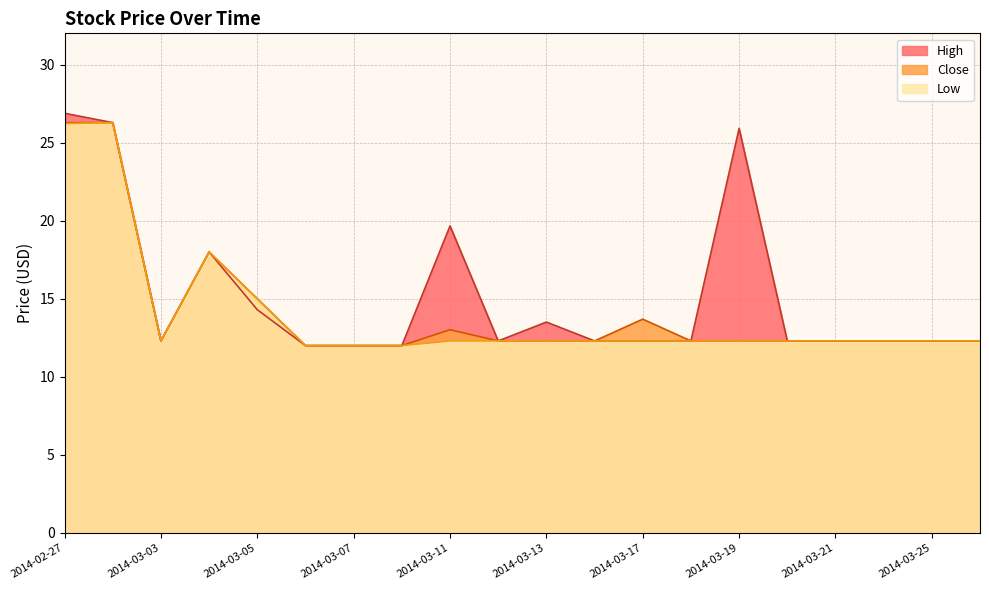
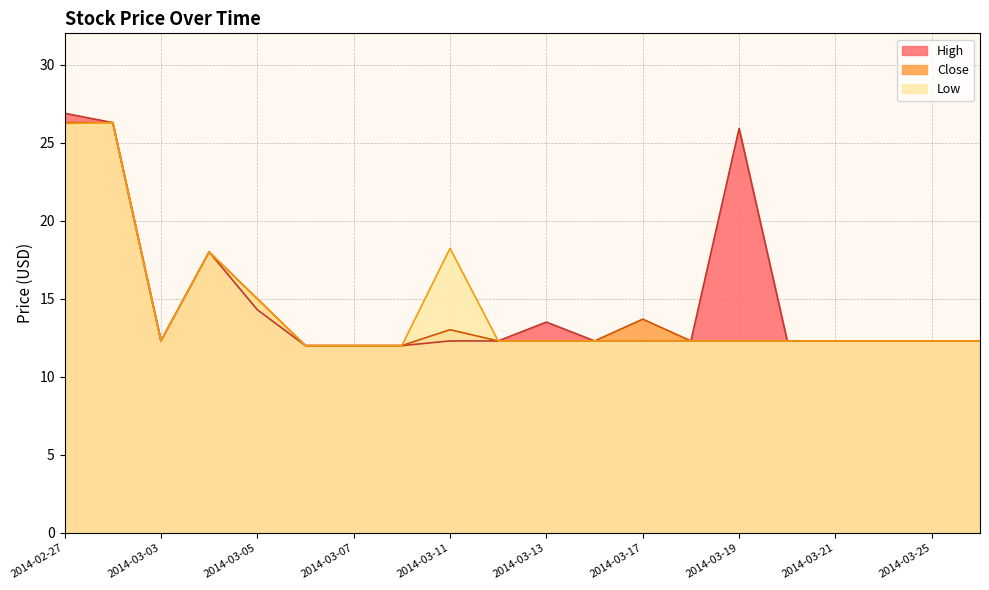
High, 2014-03-11: 19.7 -> 12.3
Low, 2014-03-11: 12.3 -> 18.2
